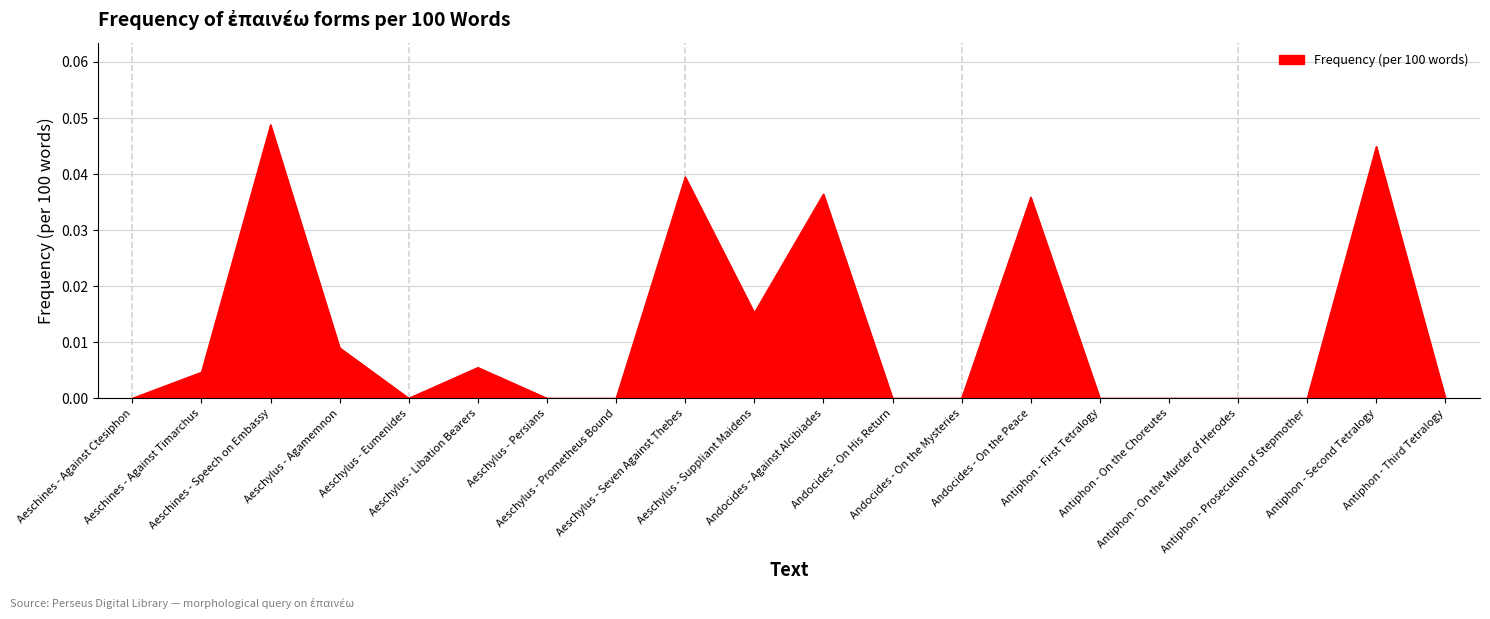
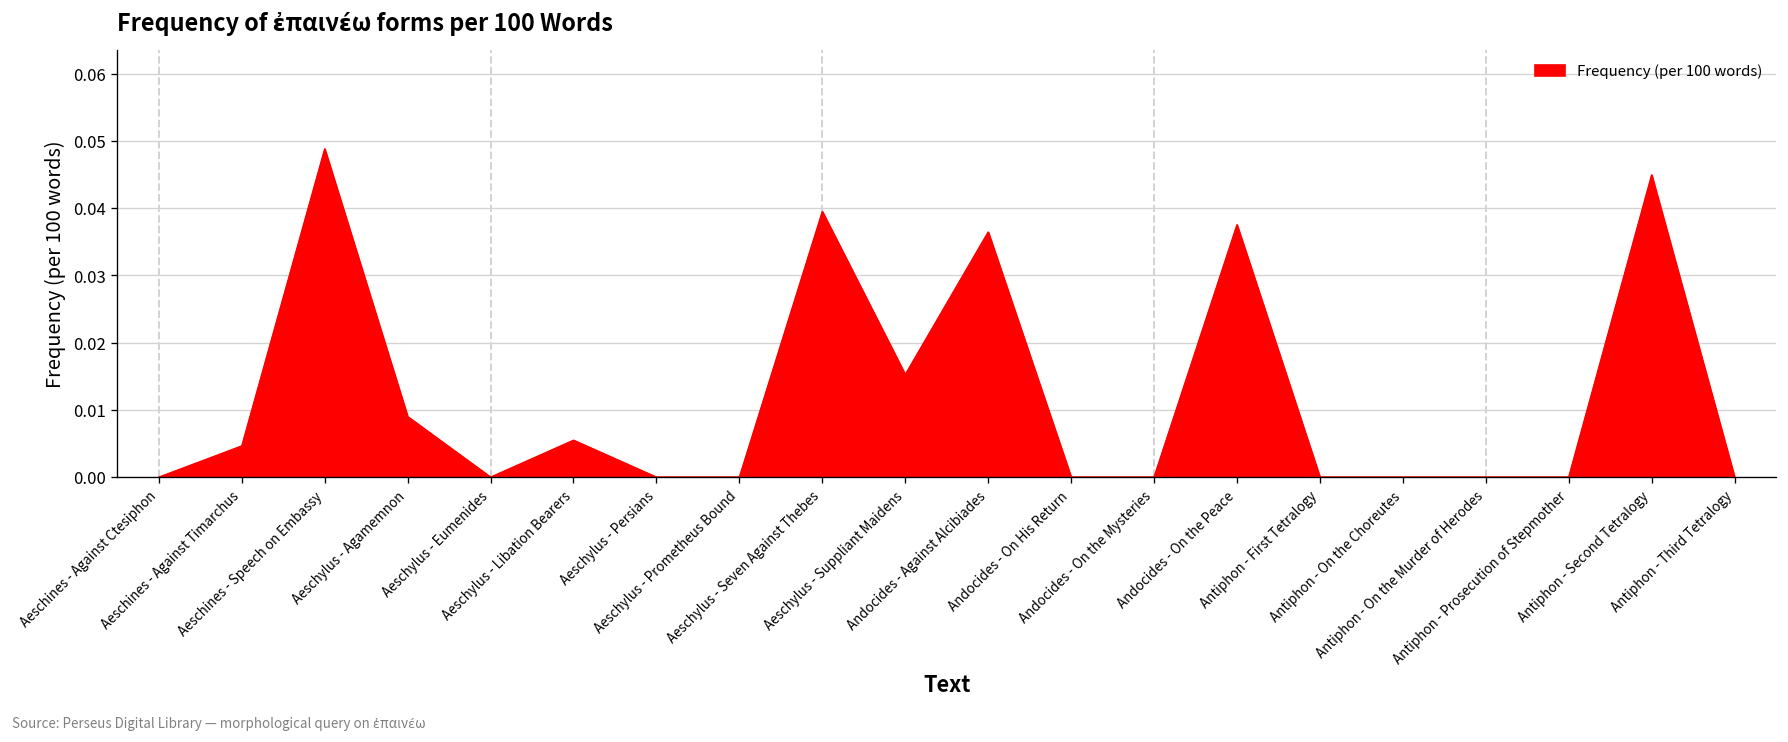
Andocides - On the Peace: 0.036 -> 0.038
